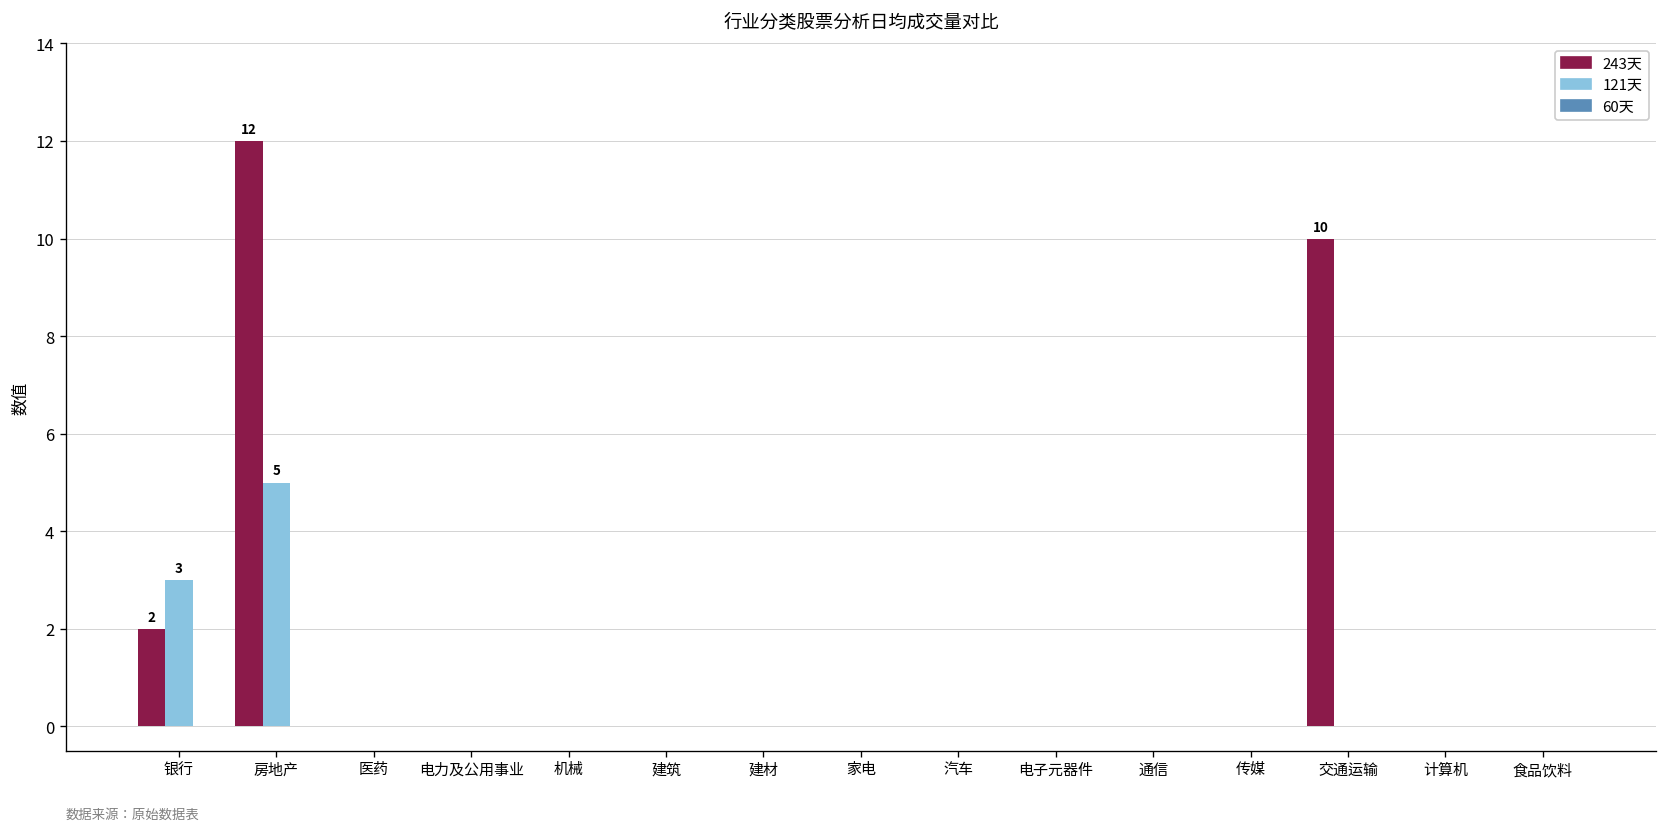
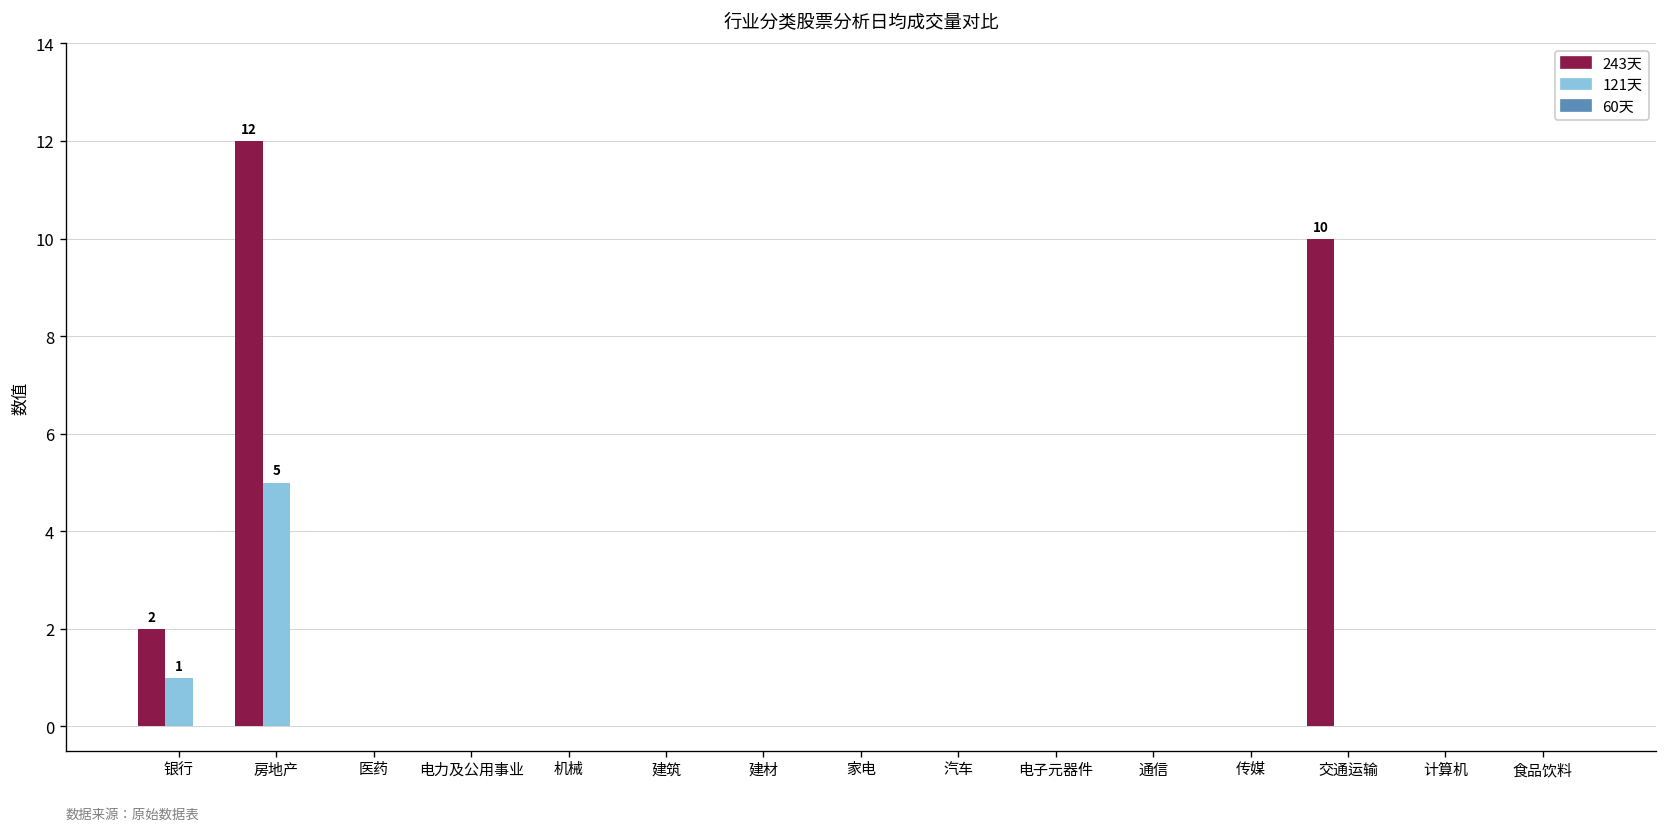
121天, 银行: 3 -> 1
